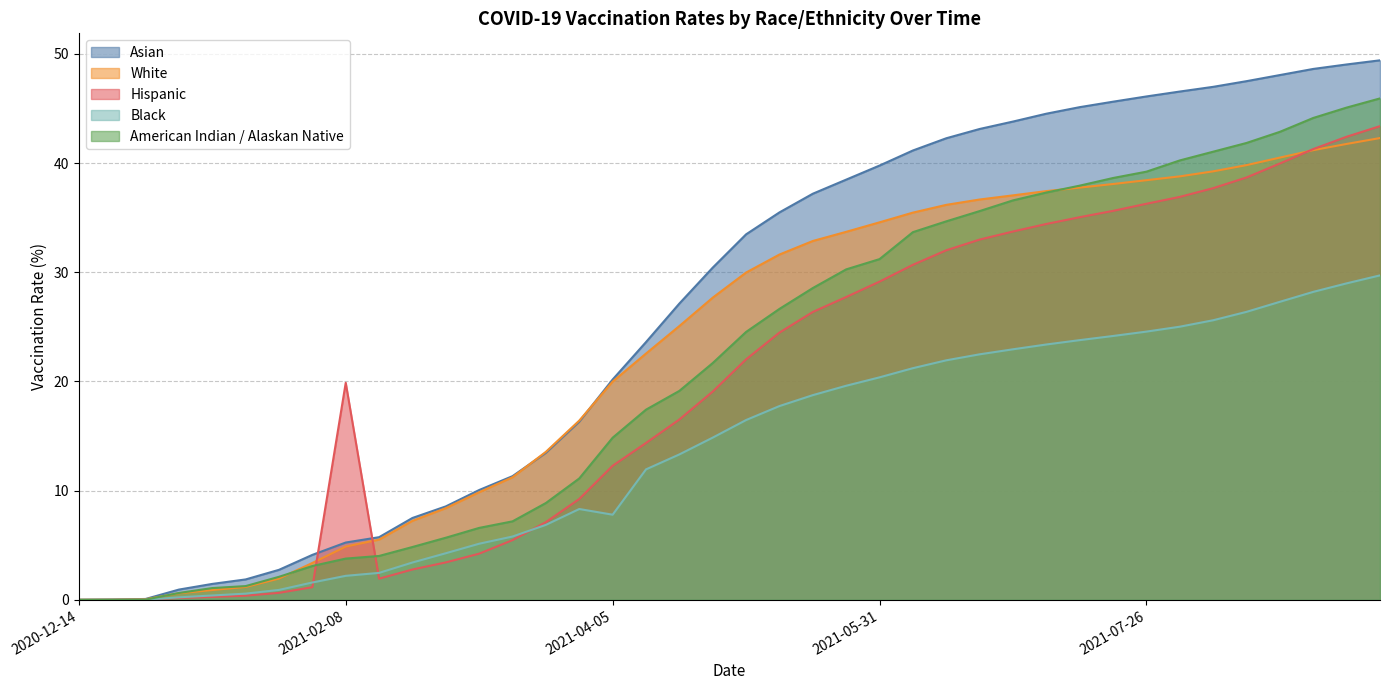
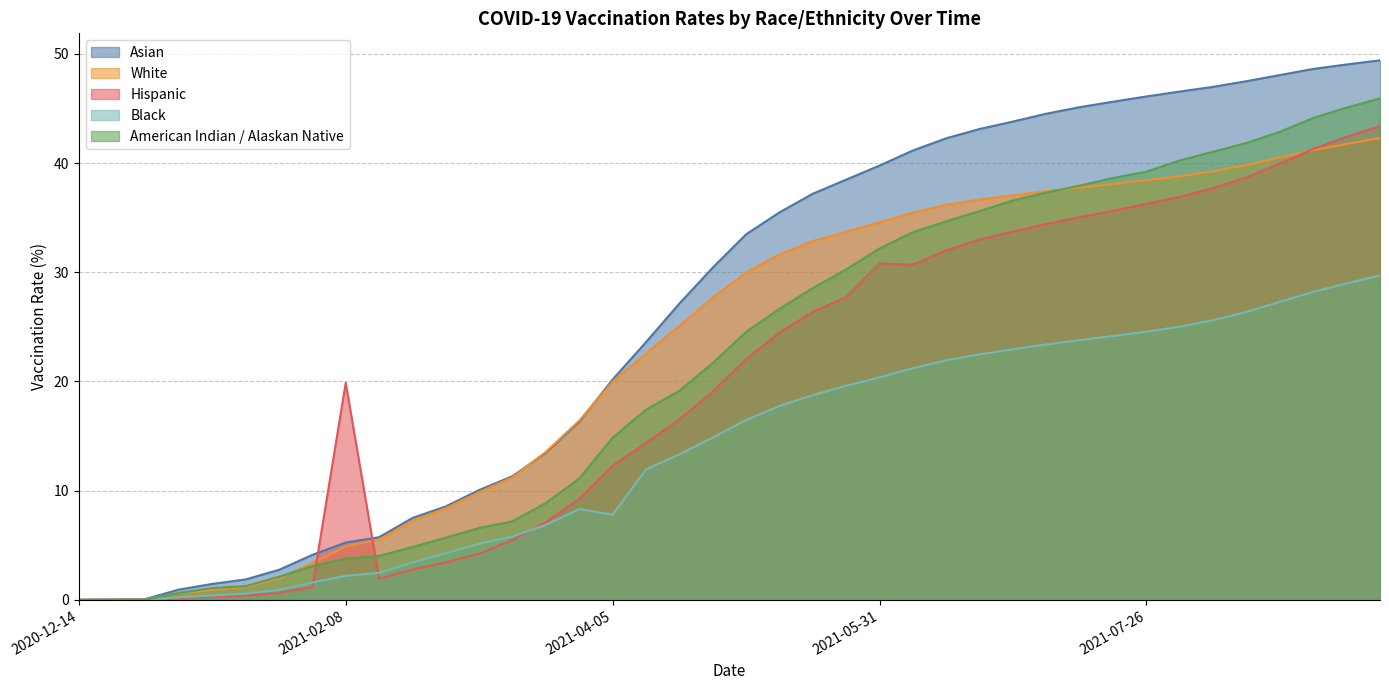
Hispanic, 2021-05-31: 29.2 -> 30.8
American Indian / Alaskan Native, 2021-05-31: 31.2 -> 32.2
